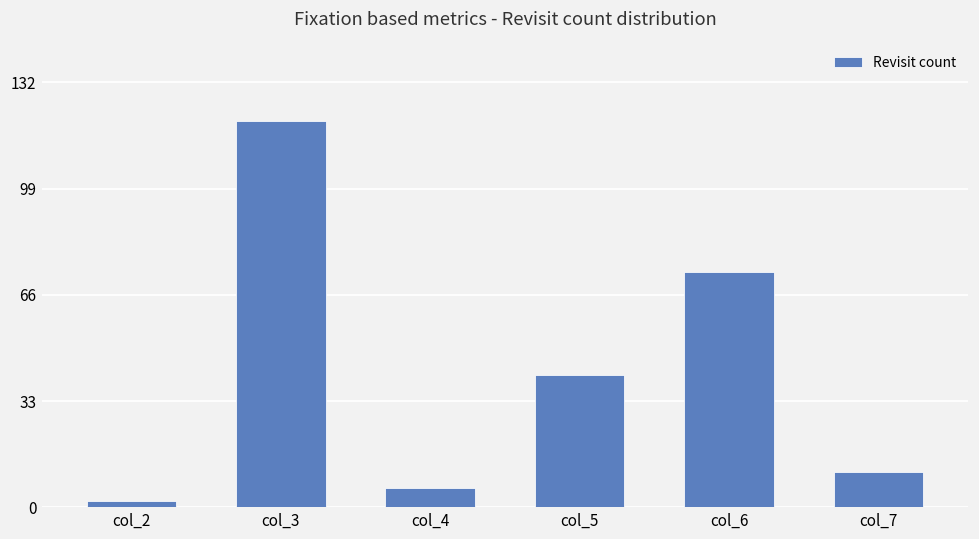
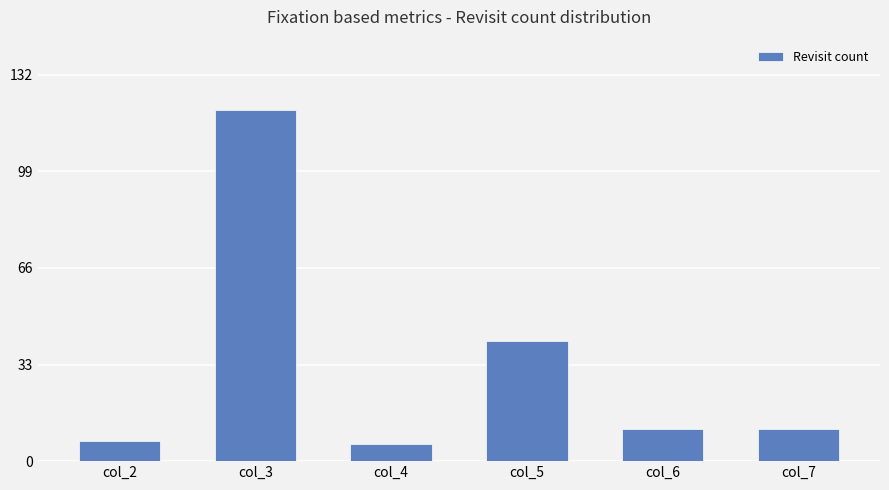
col_2: 2 -> 7
col_6: 73 -> 11
